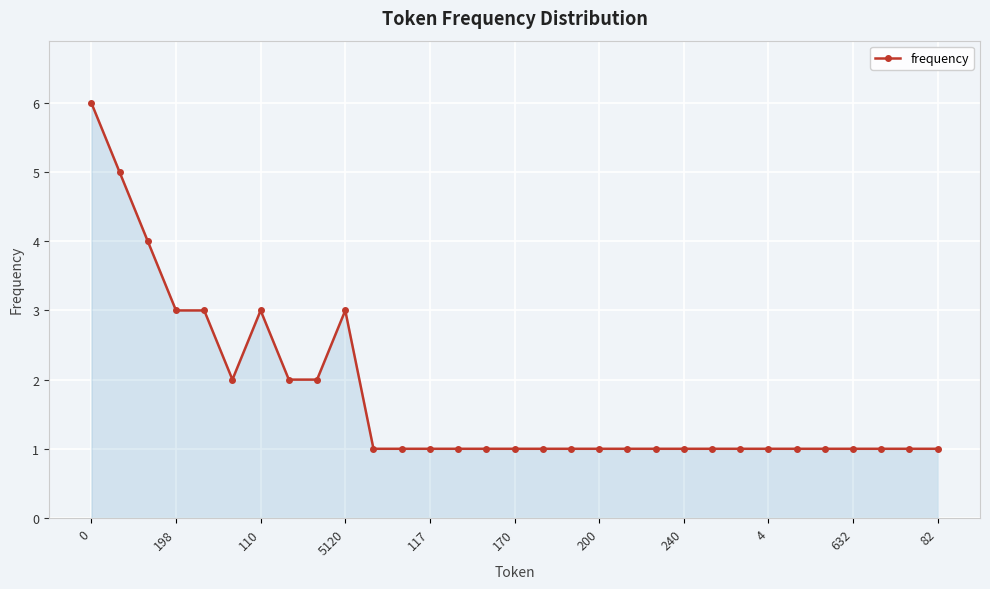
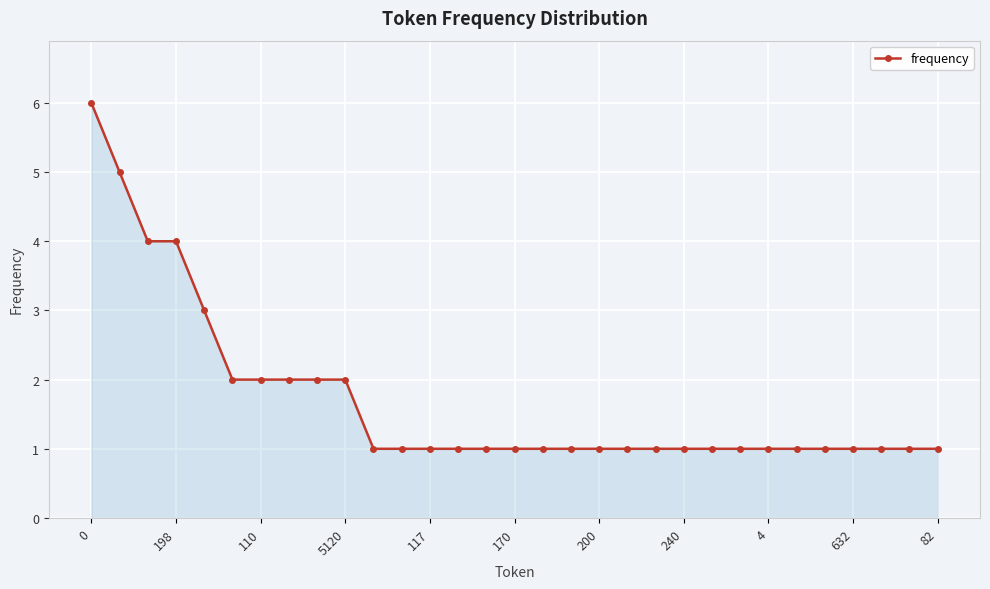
198: 3 -> 4
110: 3 -> 2
5120: 3 -> 2
